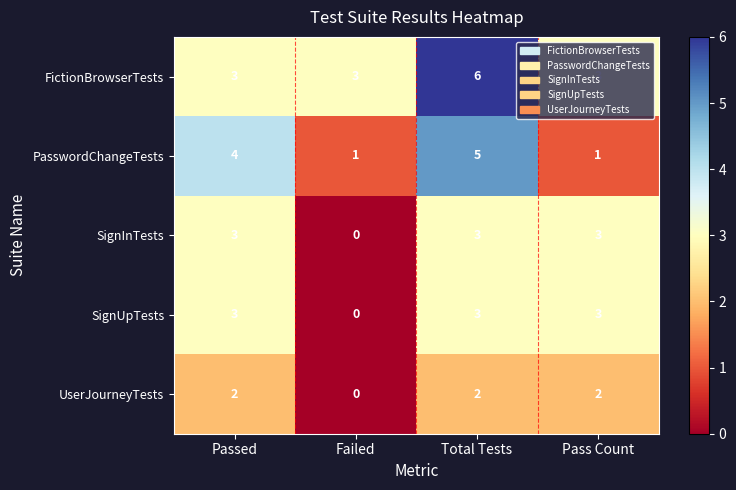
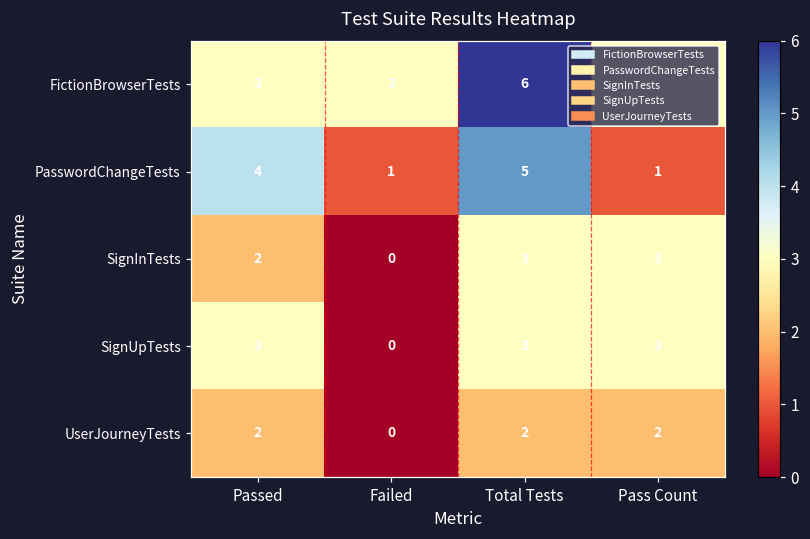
SignInTests, Passed: 3 -> 2
